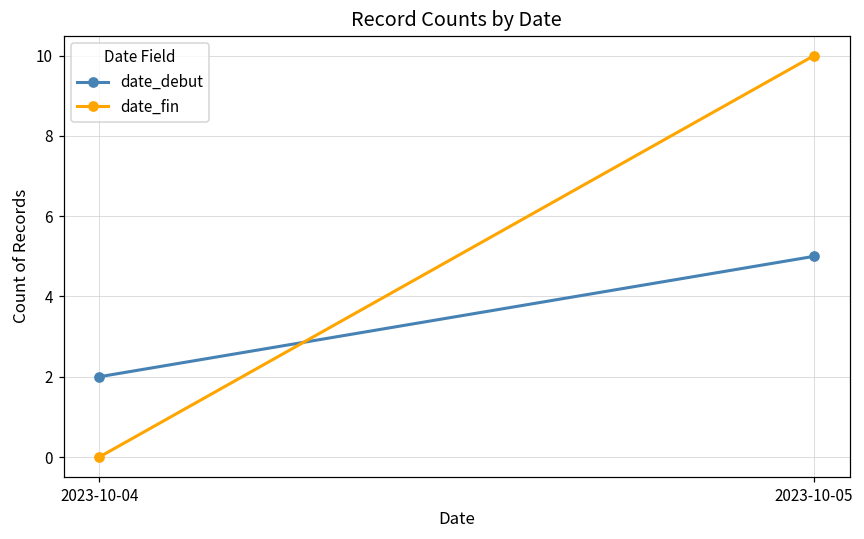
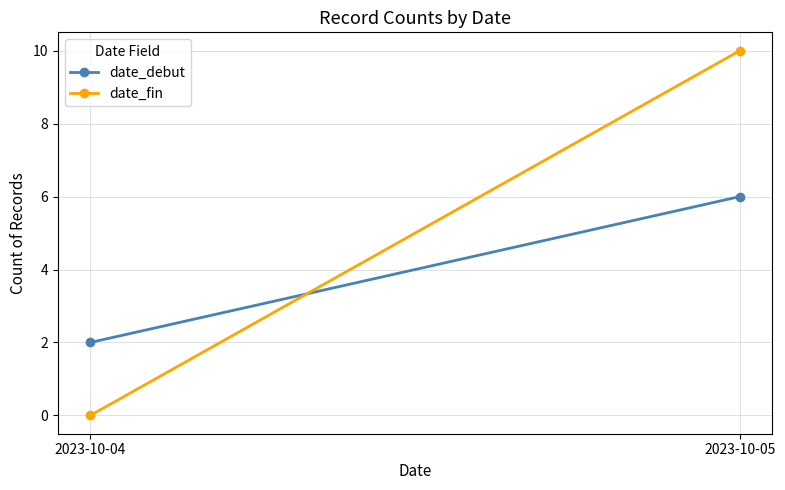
date_debut, 2023-10-05: 5 -> 6
